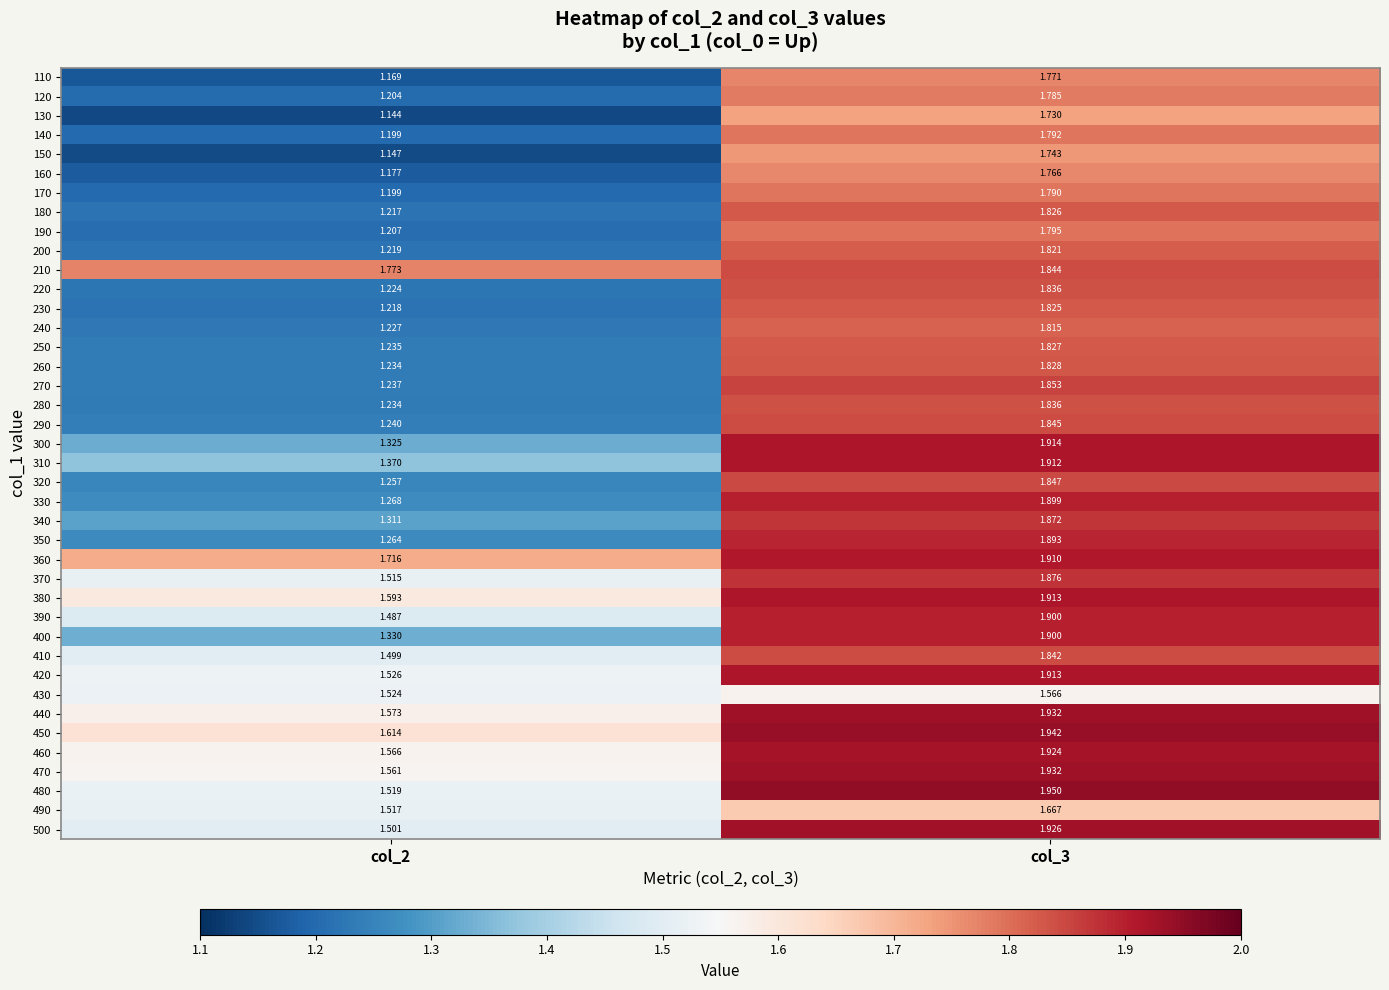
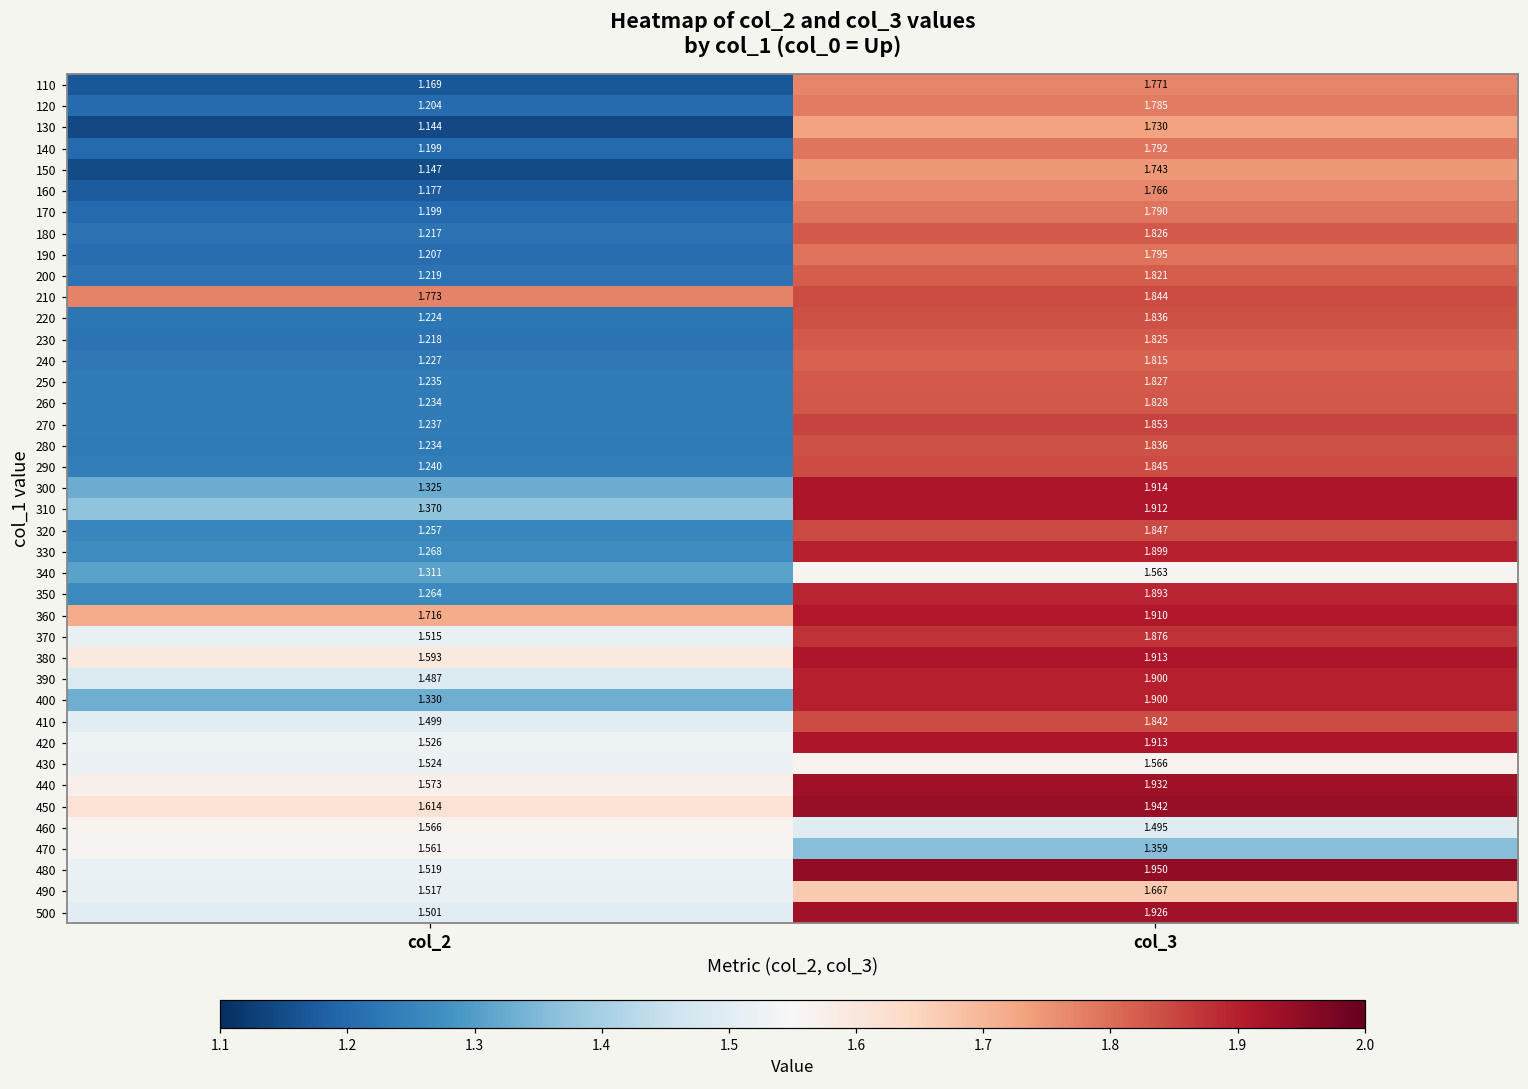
340, col_3: 1.872 -> 1.563
460, col_3: 1.924 -> 1.495
470, col_3: 1.932 -> 1.359
